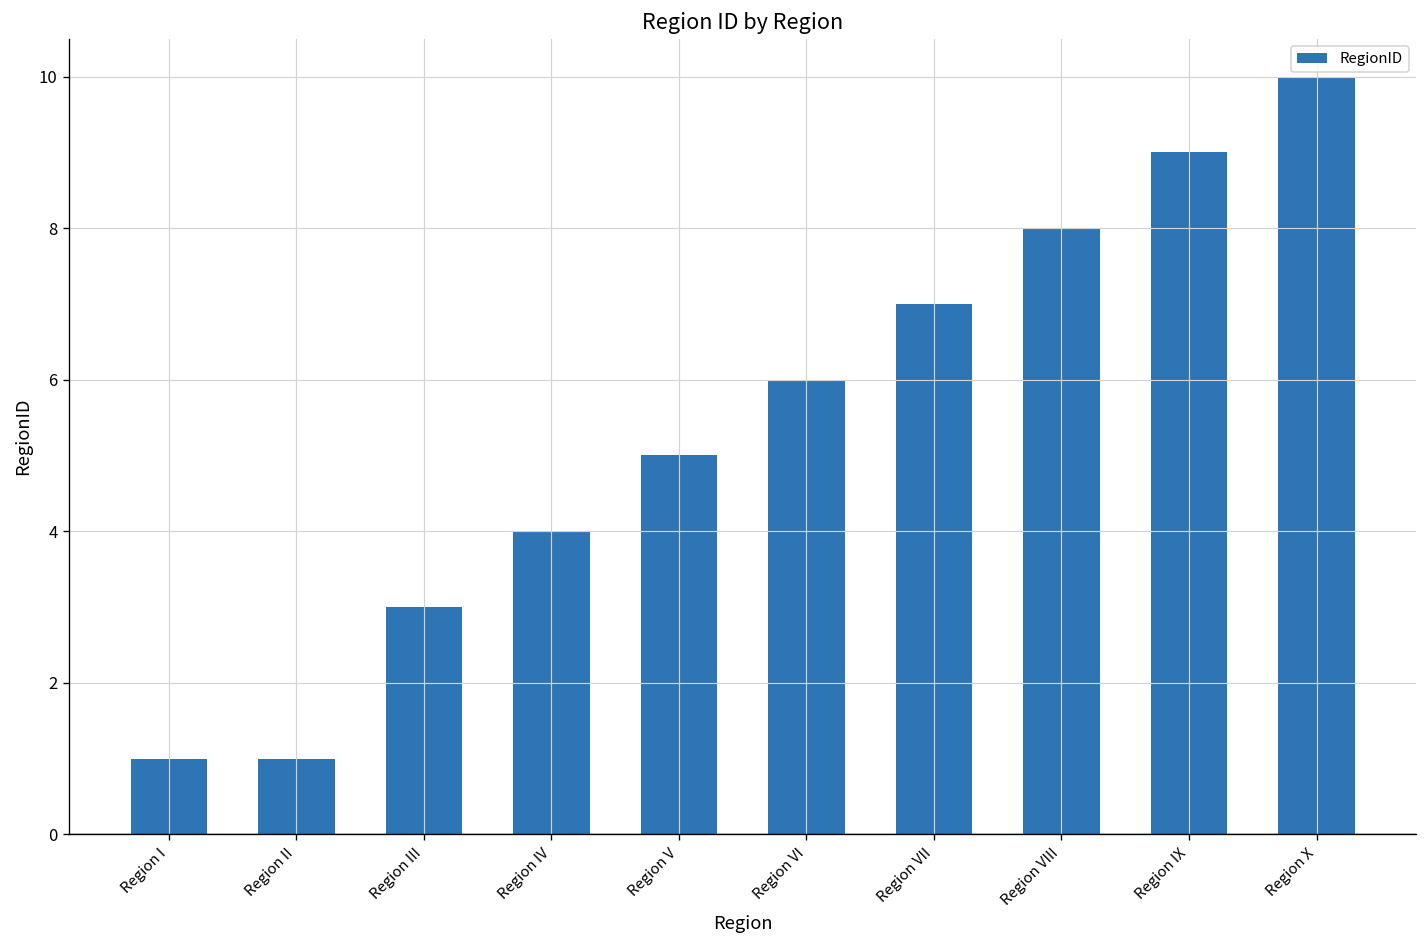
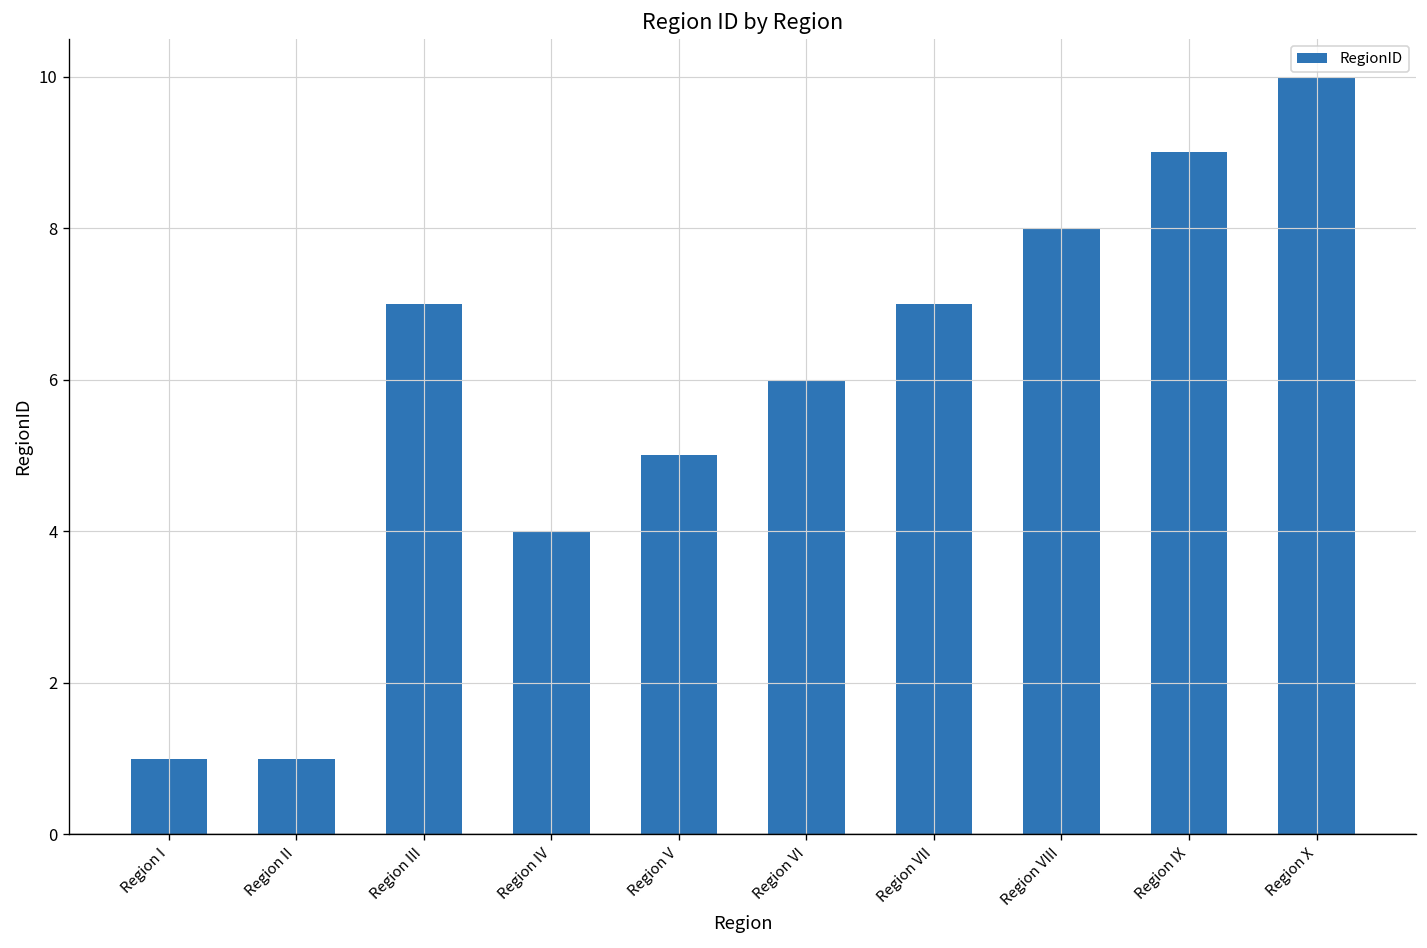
Region III: 3 -> 7
